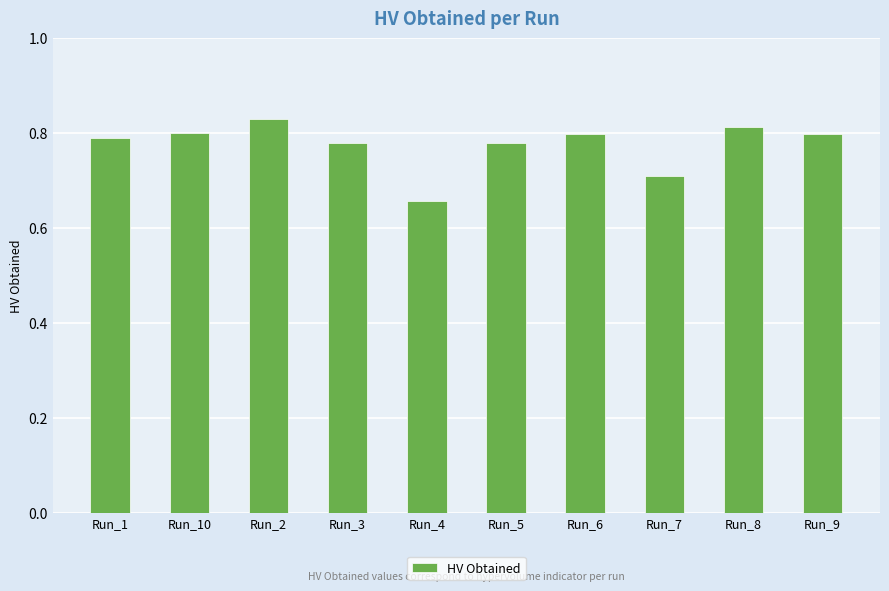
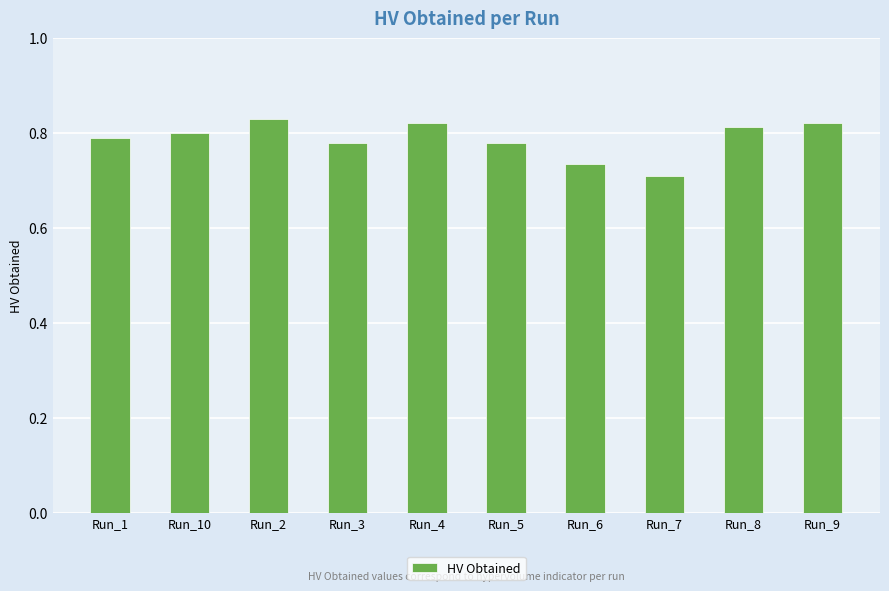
Run_4: 0.66 -> 0.82
Run_6: 0.80 -> 0.74
Run_9: 0.80 -> 0.82
